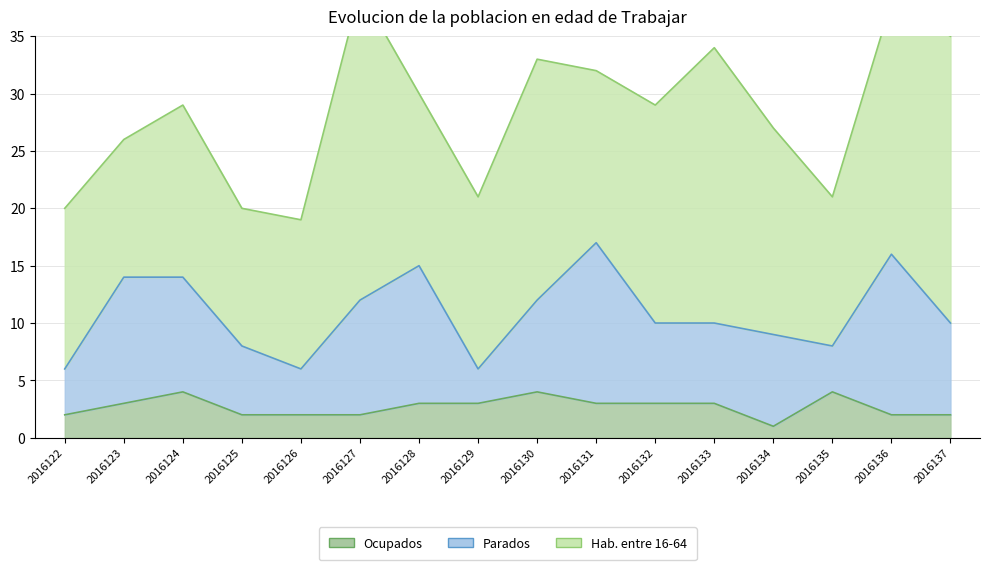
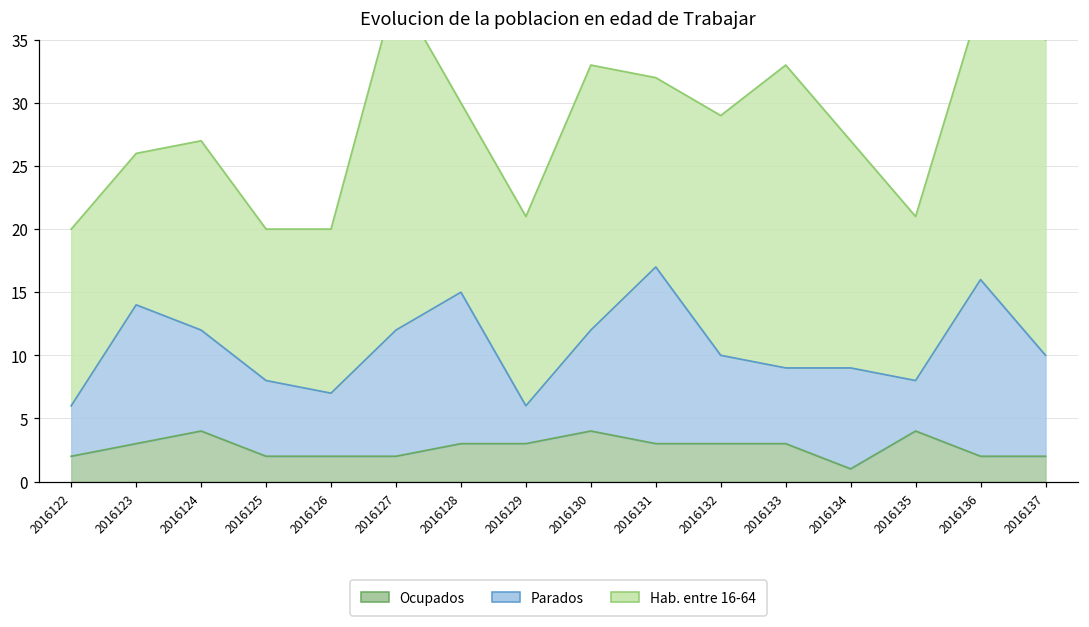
Parados, 2016124: 10 -> 8
Parados, 2016126: 4 -> 5
Parados, 2016133: 7 -> 6
